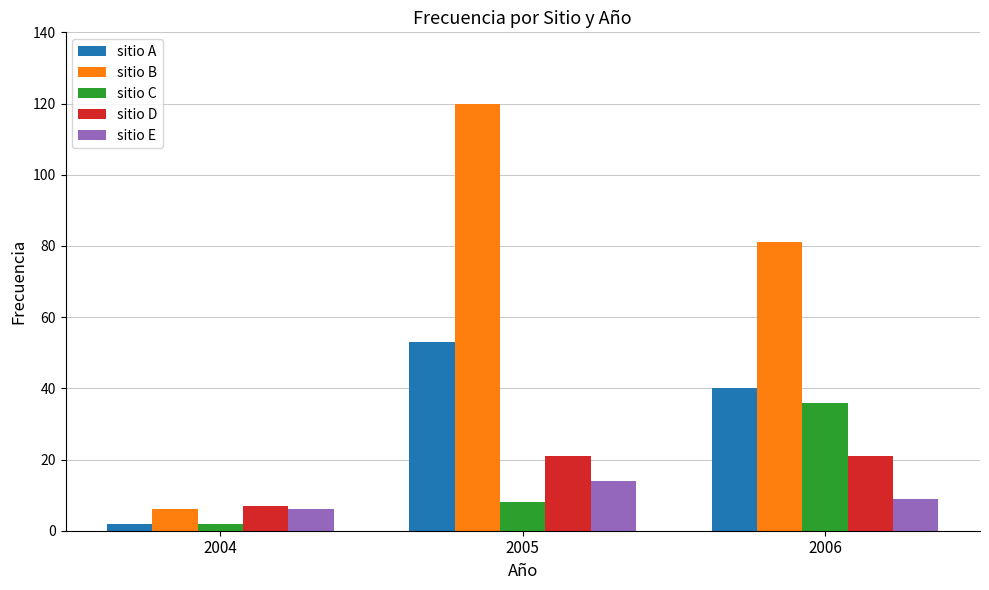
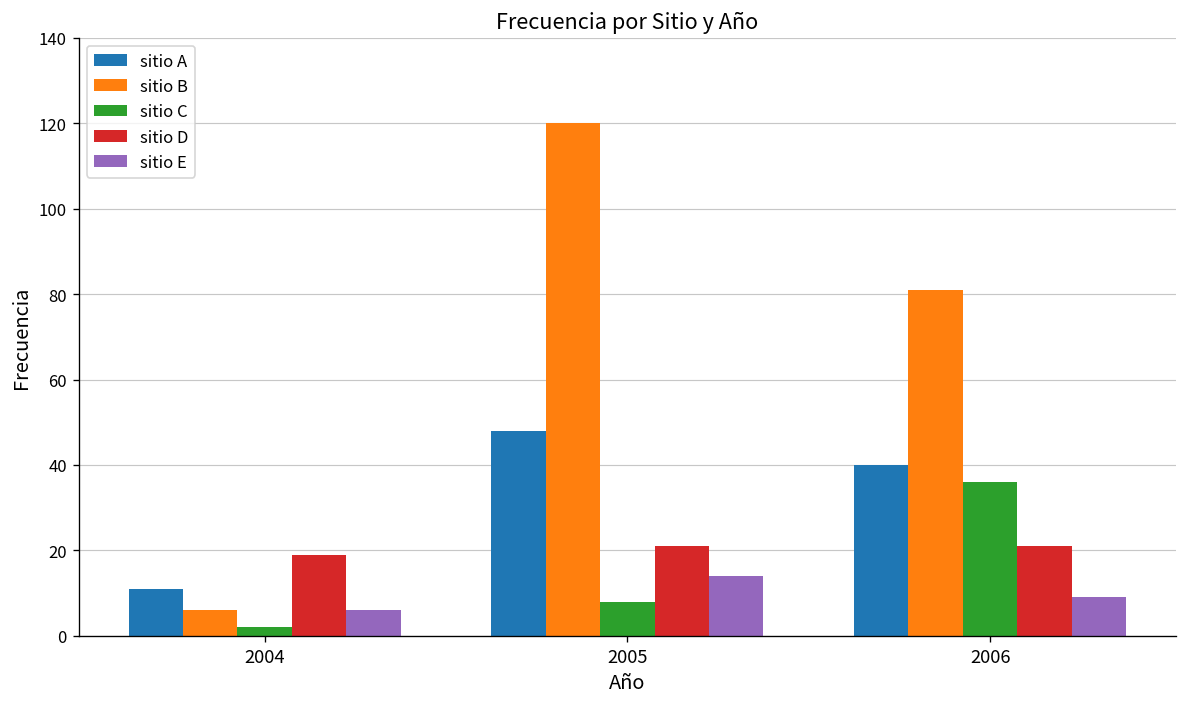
sitio A, 2004: 2 -> 11
sitio D, 2004: 7 -> 19
sitio A, 2005: 53 -> 48
